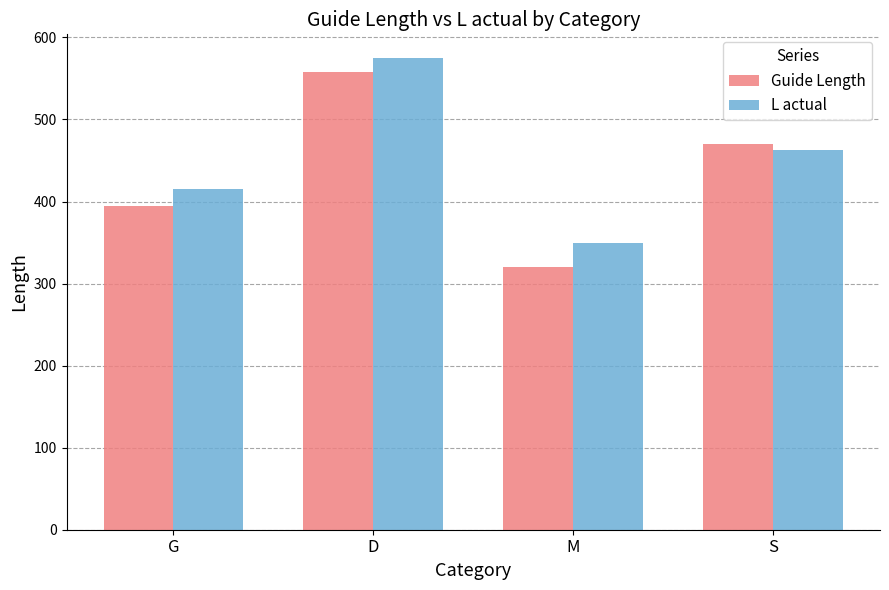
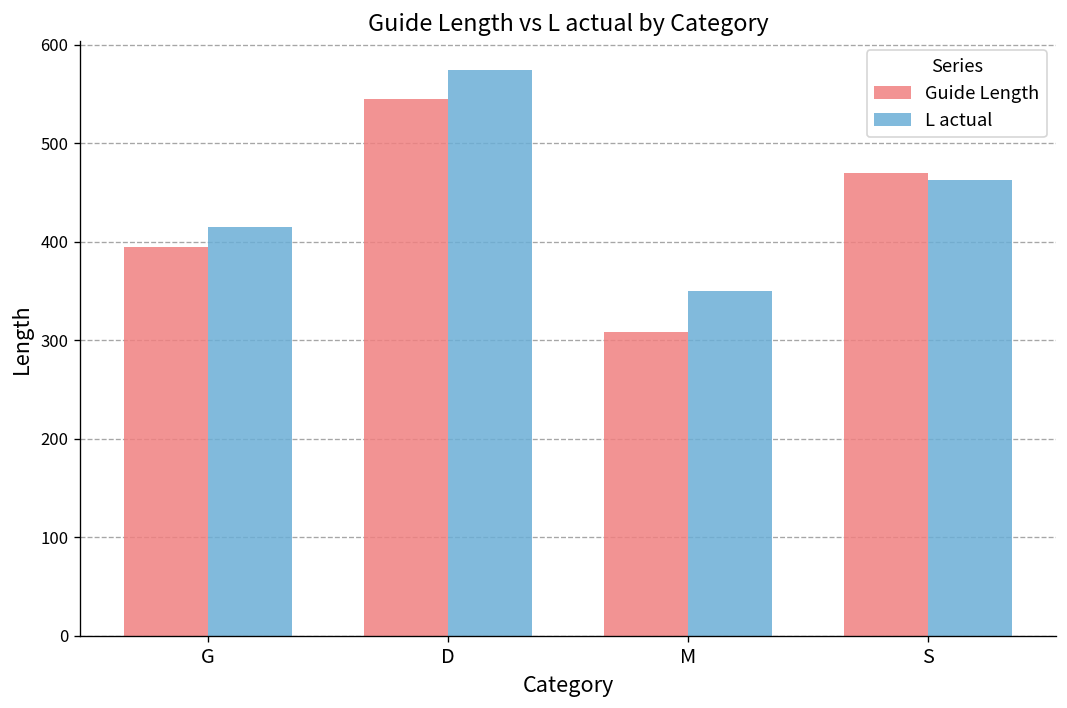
Guide Length, D: 560 -> 550
Guide Length, M: 320 -> 310
